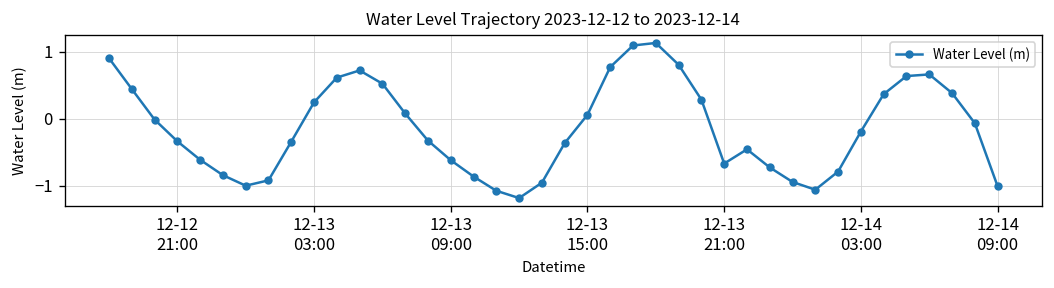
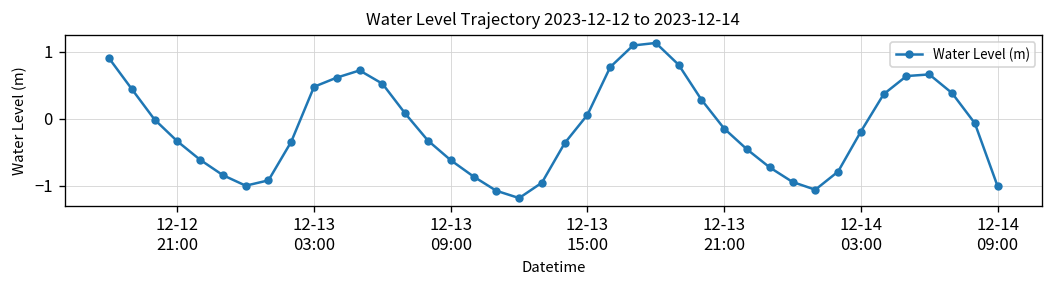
12-13 03:00: 0.2 -> 0.5
12-13 21:00: -0.7 -> -0.1
